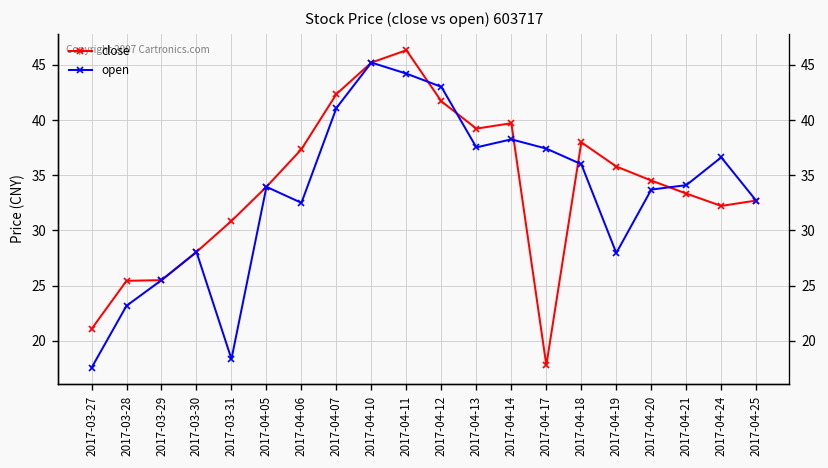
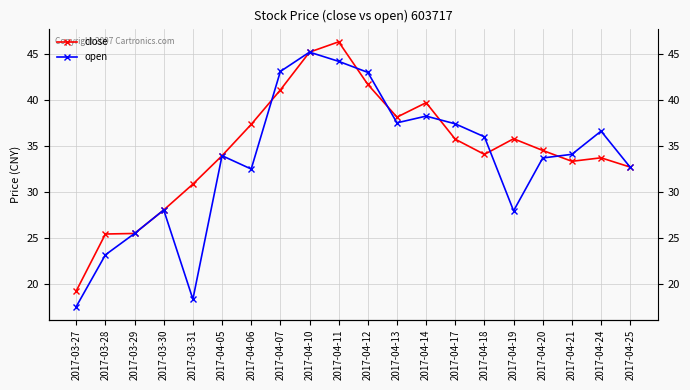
close, 2017-03-27: 21 -> 19
close, 2017-04-07: 42 -> 41
open, 2017-04-07: 41 -> 43
close, 2017-04-13: 39 -> 38
close, 2017-04-17: 18 -> 36
close, 2017-04-18: 38 -> 34
close, 2017-04-24: 32 -> 34
